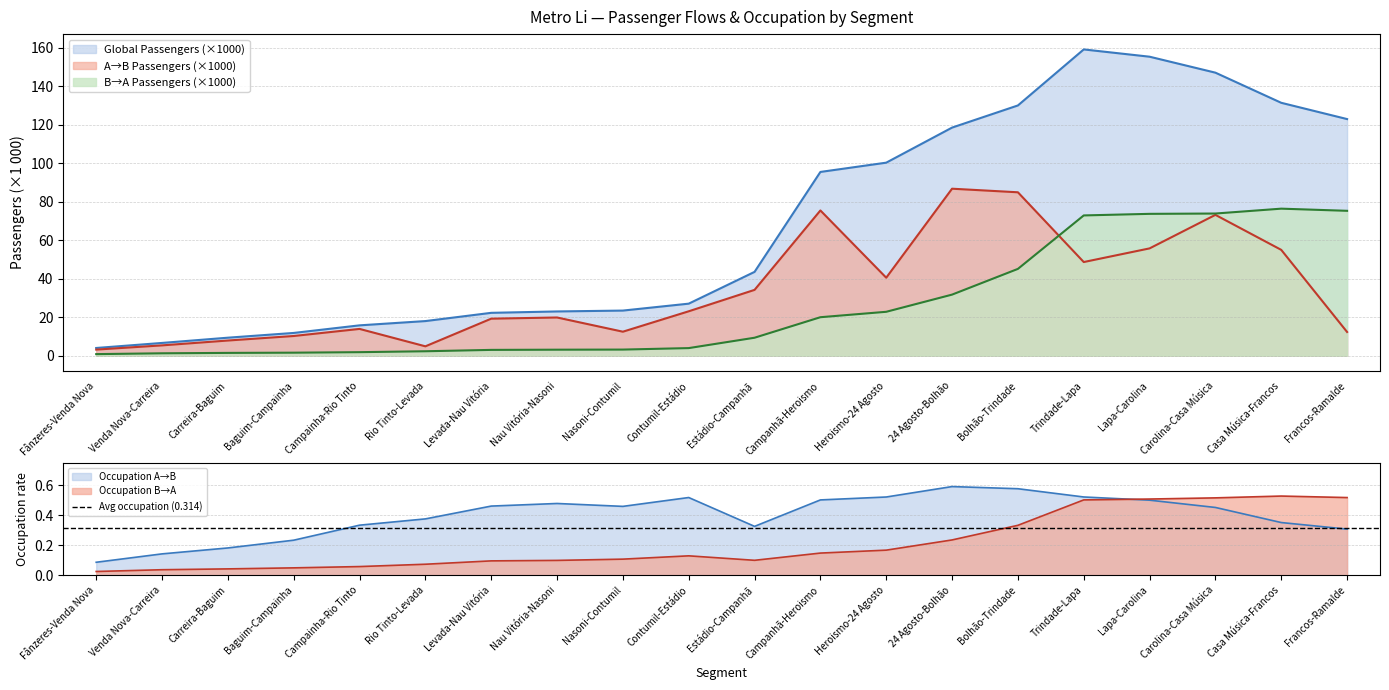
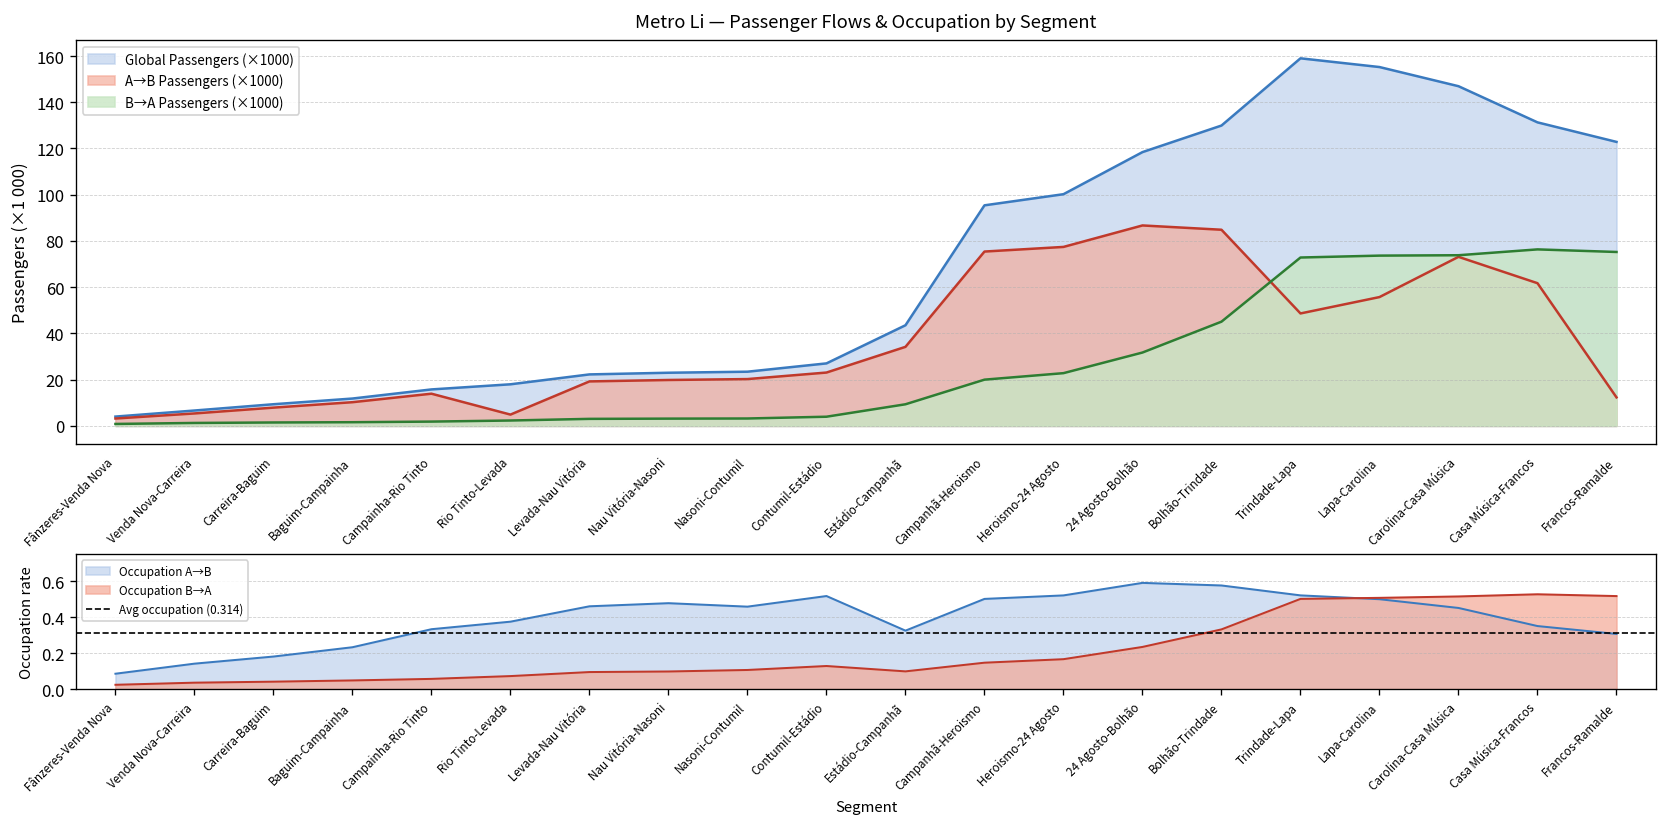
Metro Li — Passenger Flows & Occupation by Segment, A→B Passengers (×1000), Nasoni-Contumil: 12 -> 20
Metro Li — Passenger Flows & Occupation by Segment, A→B Passengers (×1000), Heroismo-24 Agosto: 41 -> 77
Metro Li — Passenger Flows & Occupation by Segment, A→B Passengers (×1000), Casa Música-Francos: 55 -> 62
